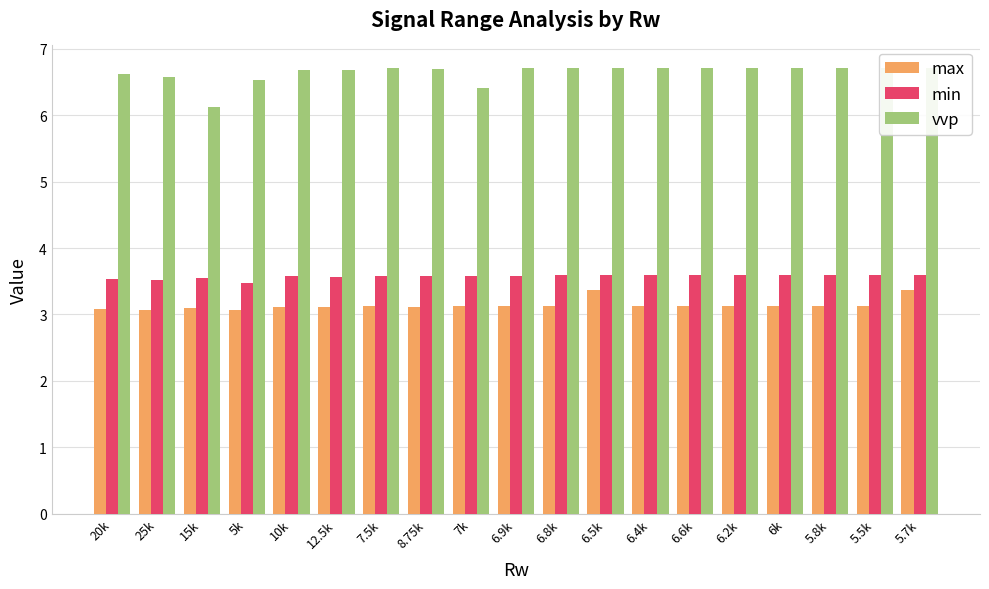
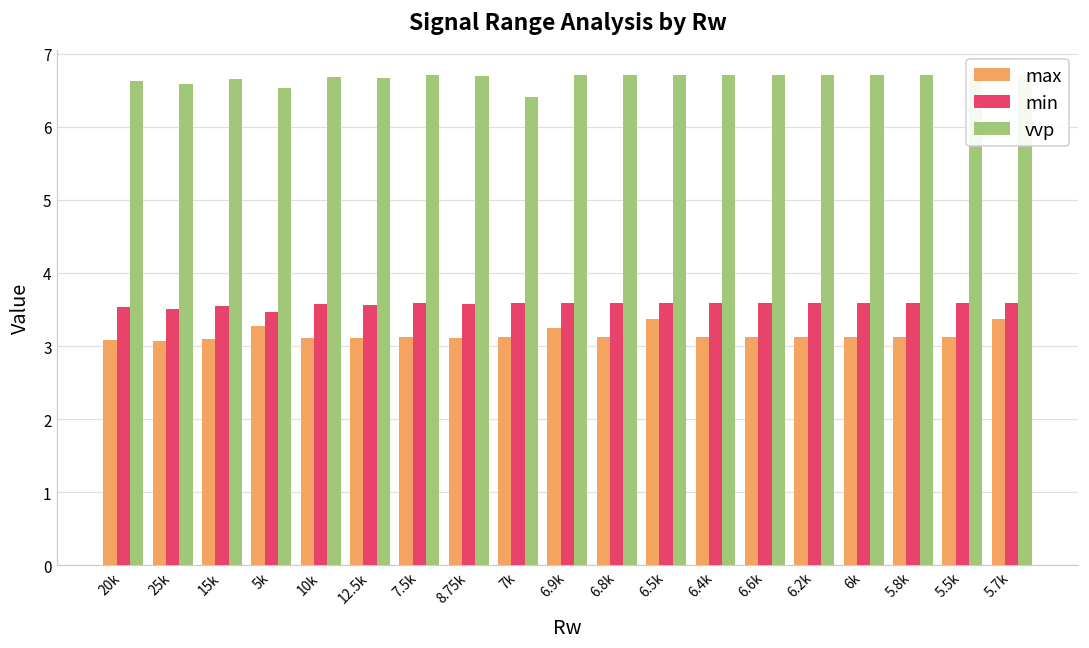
vvp, 15k: 6.1 -> 6.7
max, 5k: 3.1 -> 3.3
max, 6.9k: 3.1 -> 3.2
